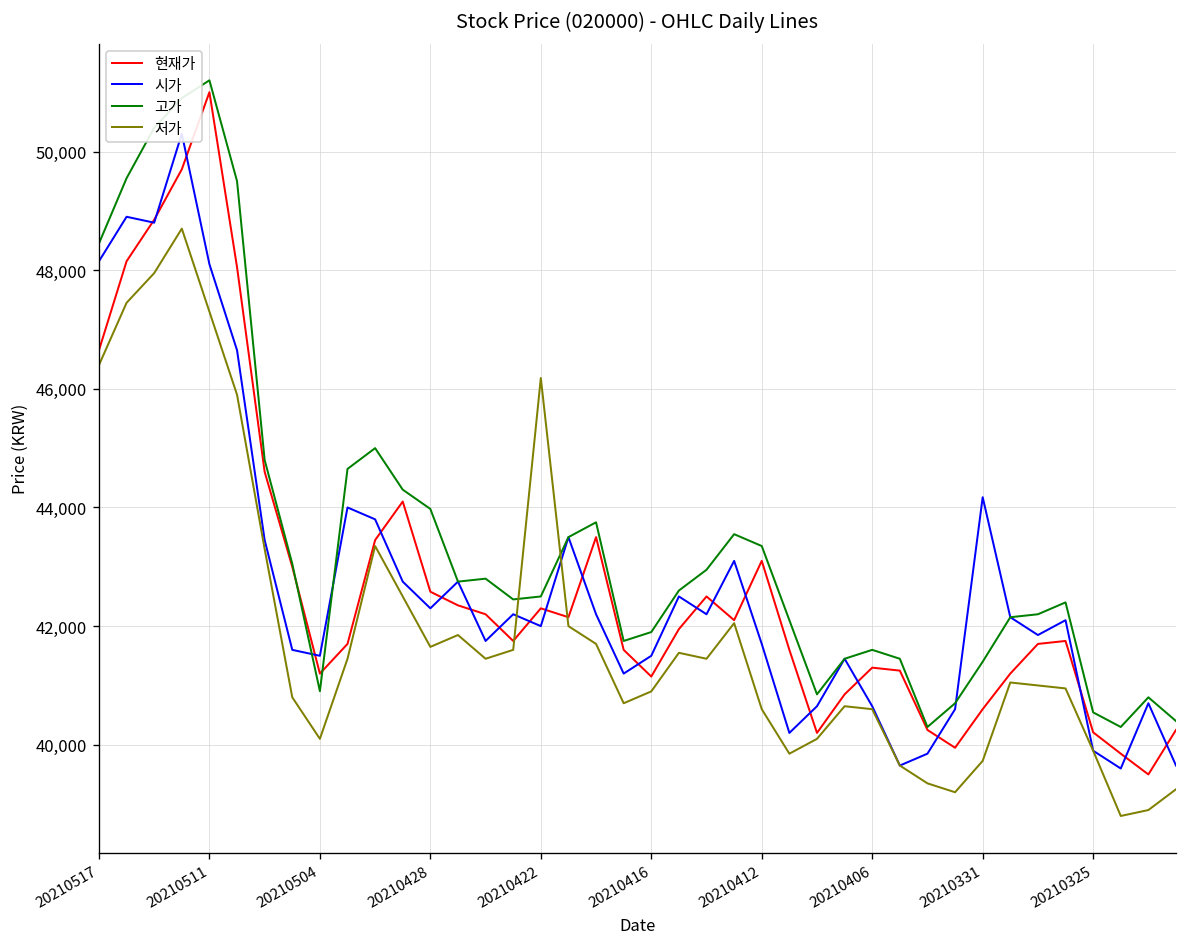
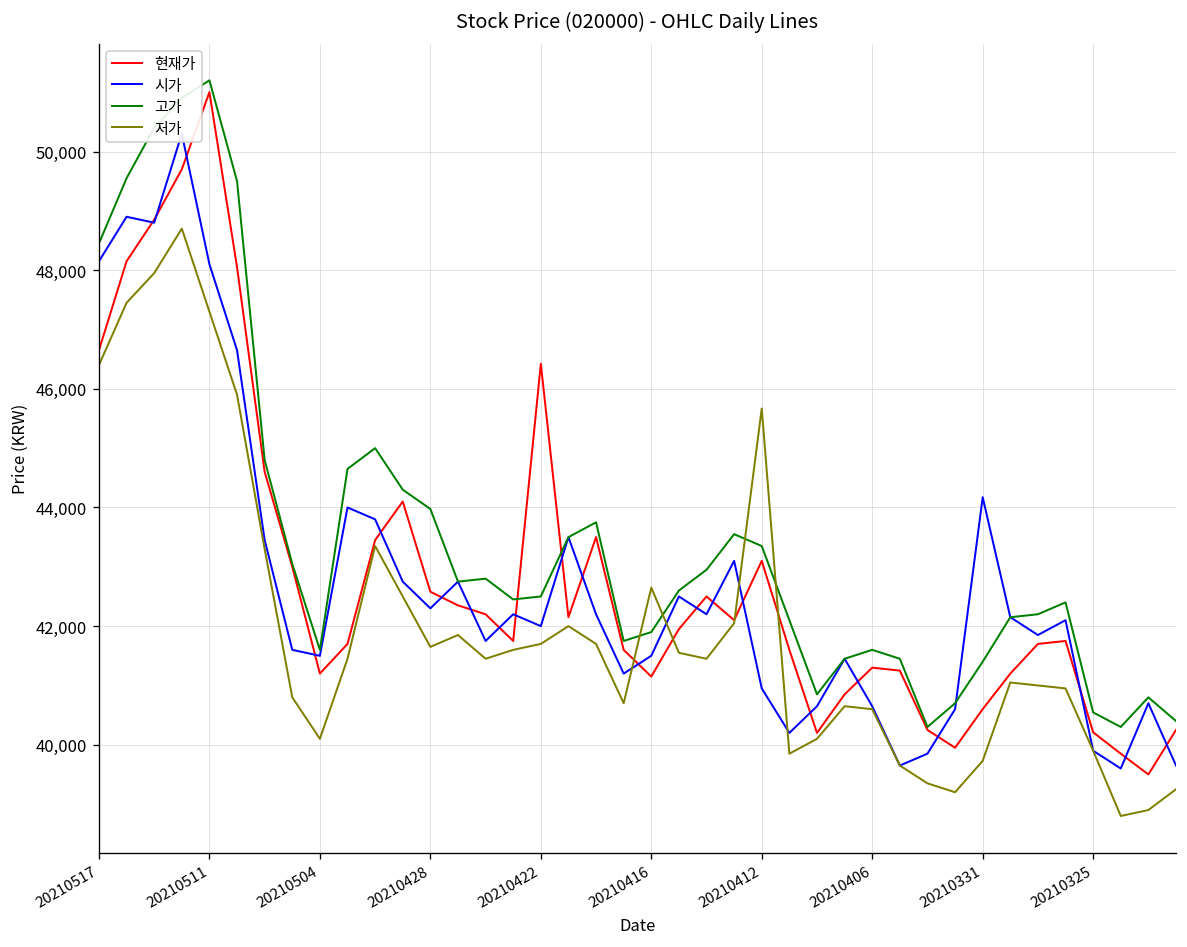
고가, 20210504: 40,900 -> 41,600
현재가, 20210422: 42,300 -> 46,400
저가, 20210422: 46,200 -> 41,700
저가, 20210416: 40,900 -> 42,600
시가, 20210412: 41,700 -> 41,000
저가, 20210412: 40,600 -> 45,700
